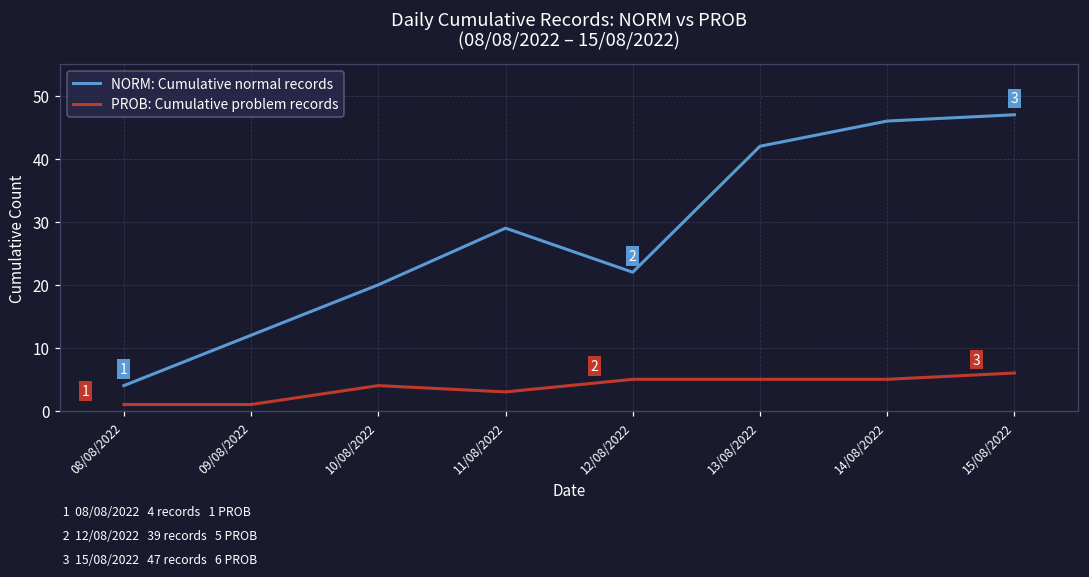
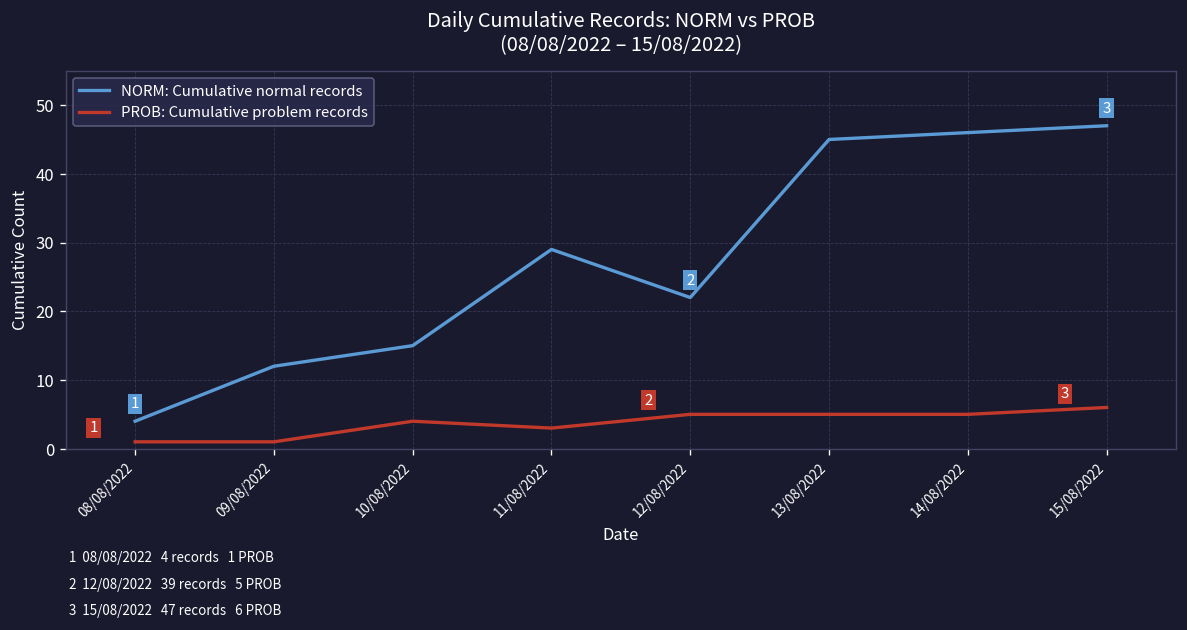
NORM: Cumulative normal records, 10/08/2022: 20 -> 15
NORM: Cumulative normal records, 13/08/2022: 42 -> 45
